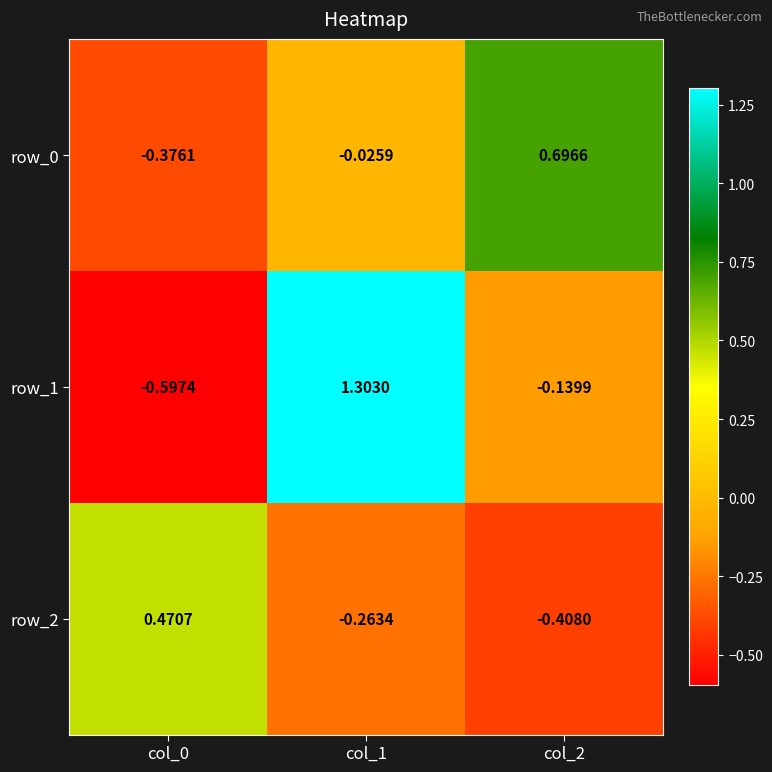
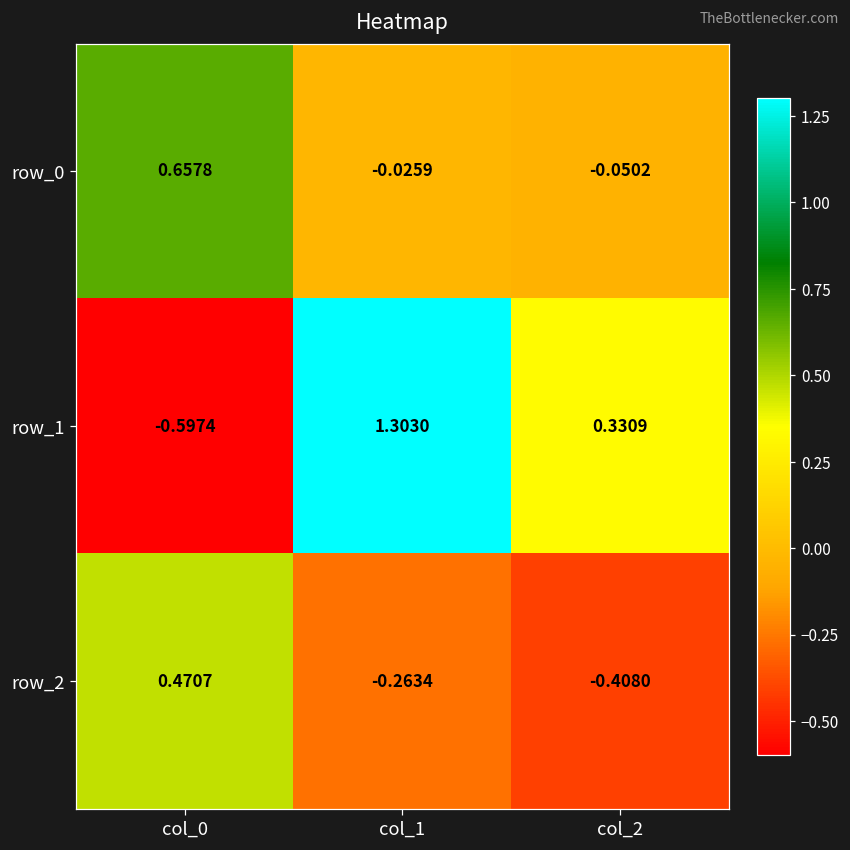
row_0, col_0: -0.3761 -> 0.6578
row_0, col_2: 0.6966 -> -0.0502
row_1, col_2: -0.1399 -> 0.3309
